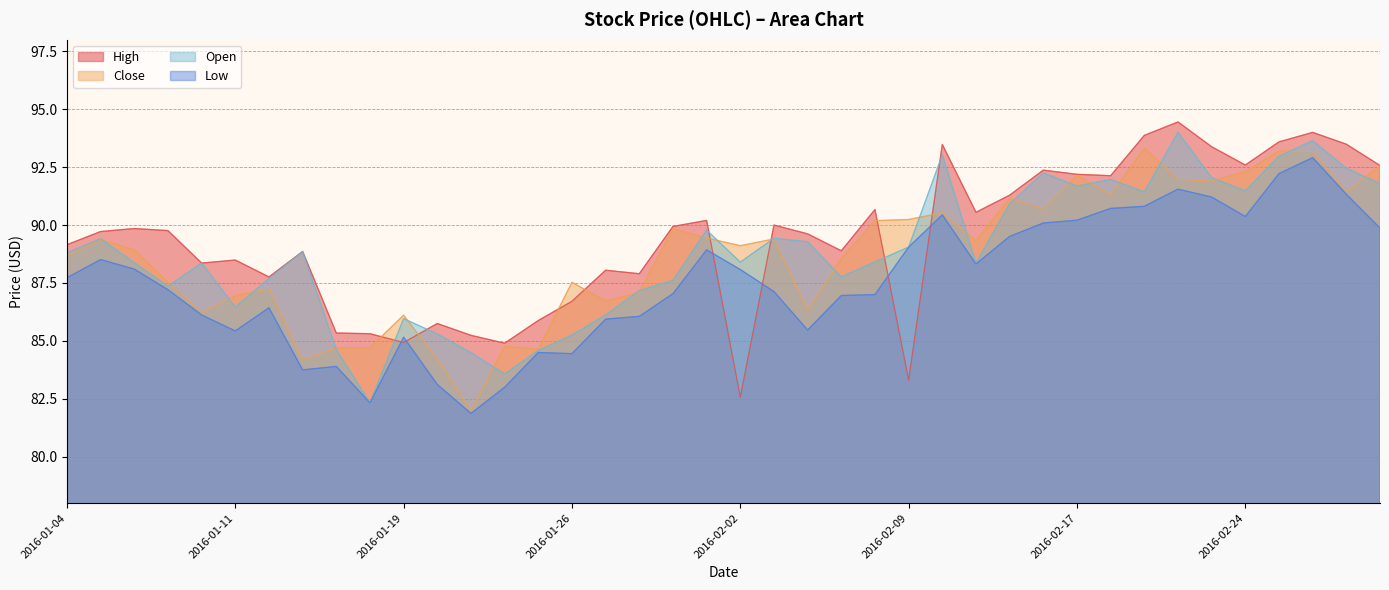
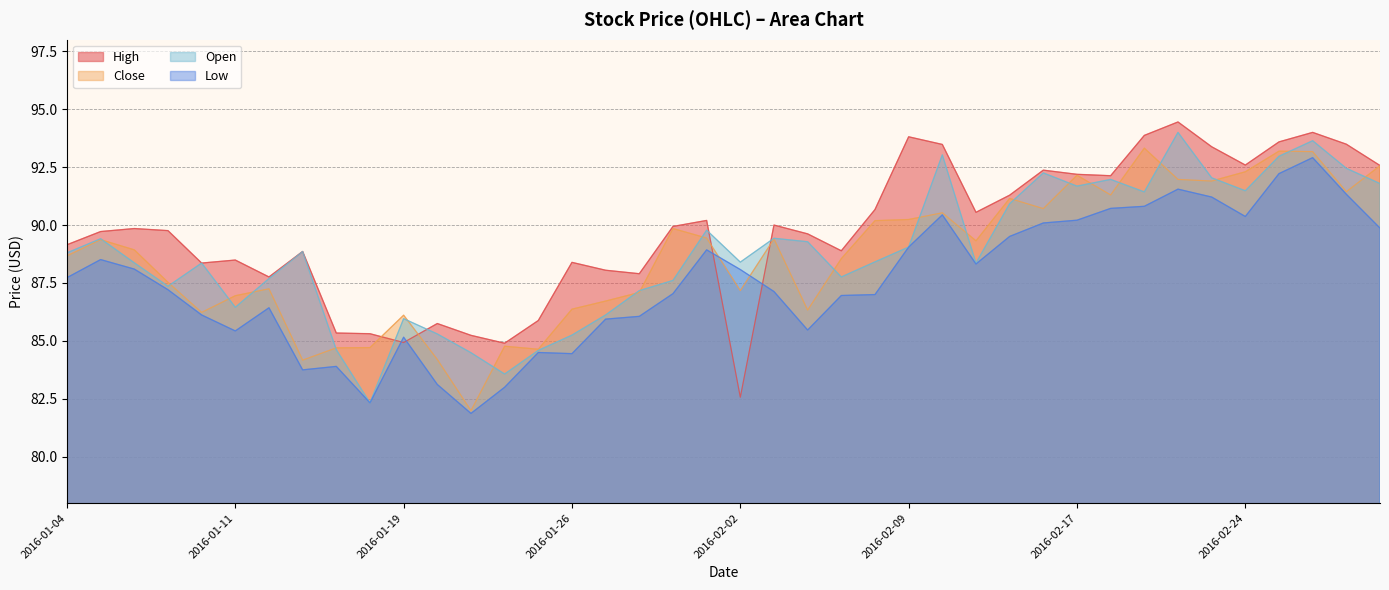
High, 2016-01-26: 86.7 -> 88.4
Close, 2016-01-26: 87.5 -> 86.4
Close, 2016-02-02: 89.1 -> 87.2
High, 2016-02-09: 83.3 -> 93.8
